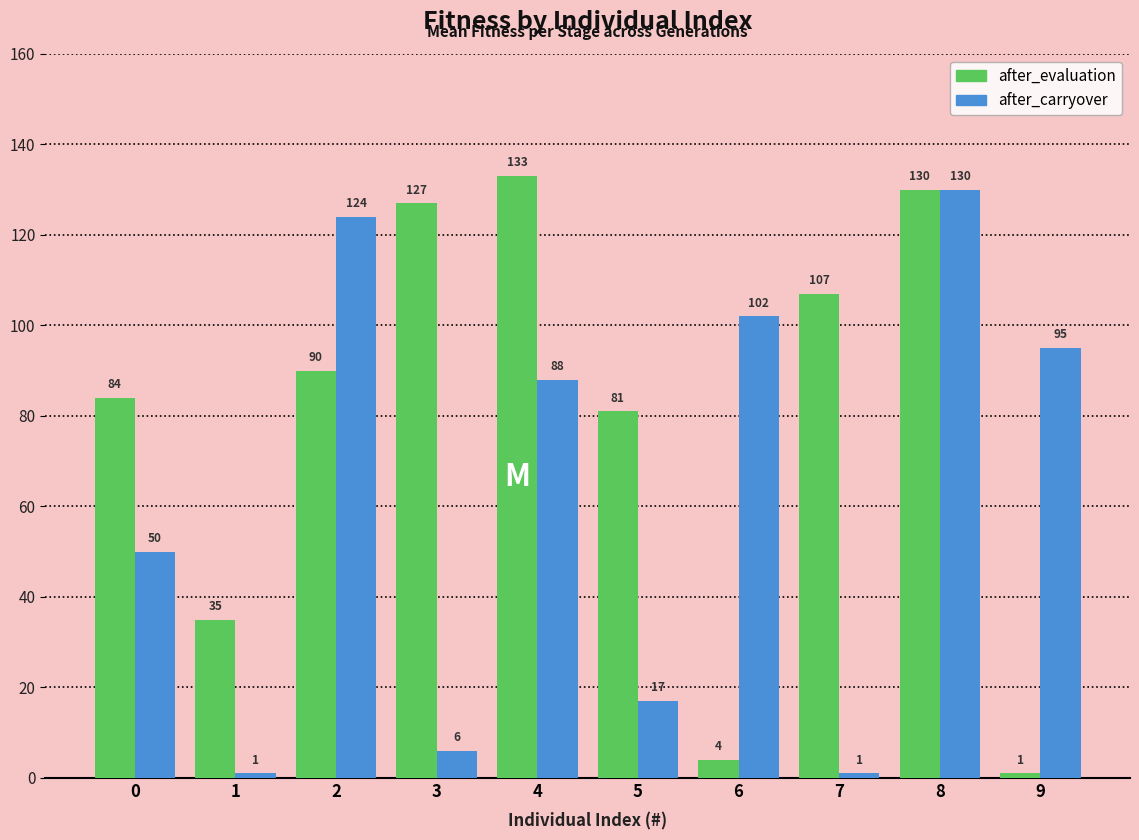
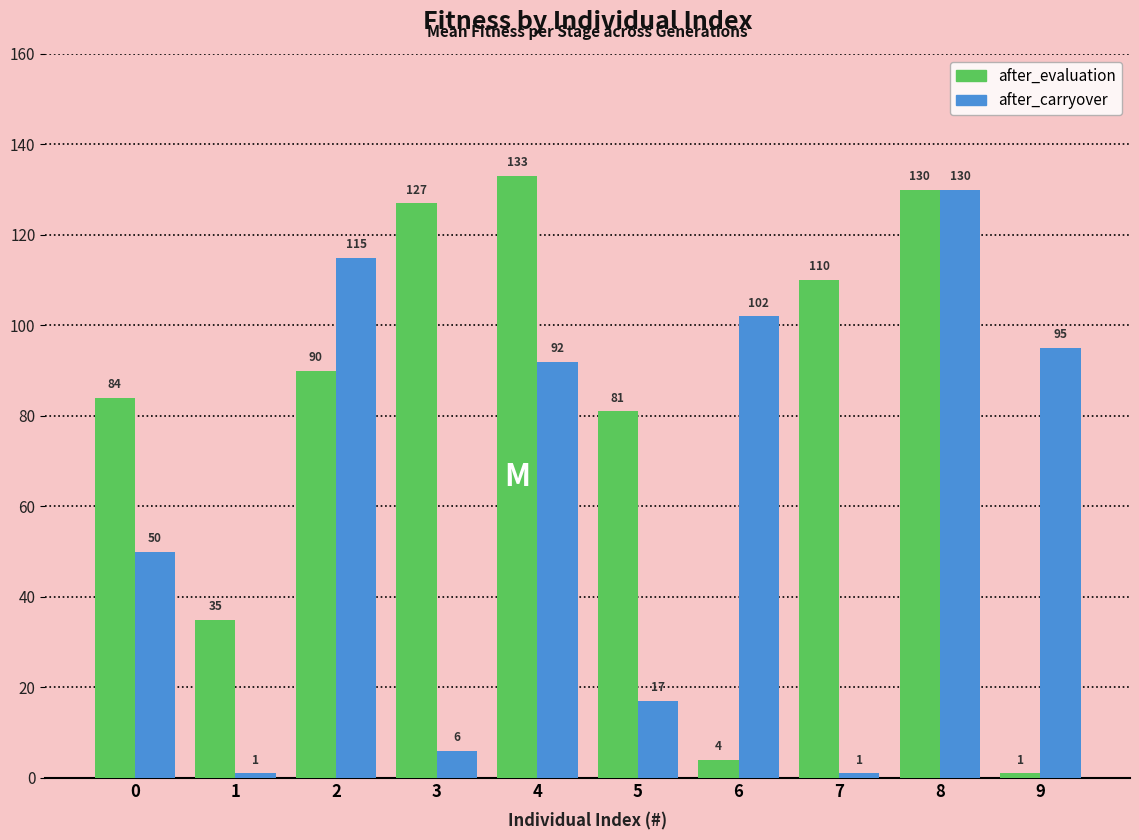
after_carryover, 2: 124 -> 115
after_carryover, 4: 88 -> 92
after_evaluation, 7: 107 -> 110
